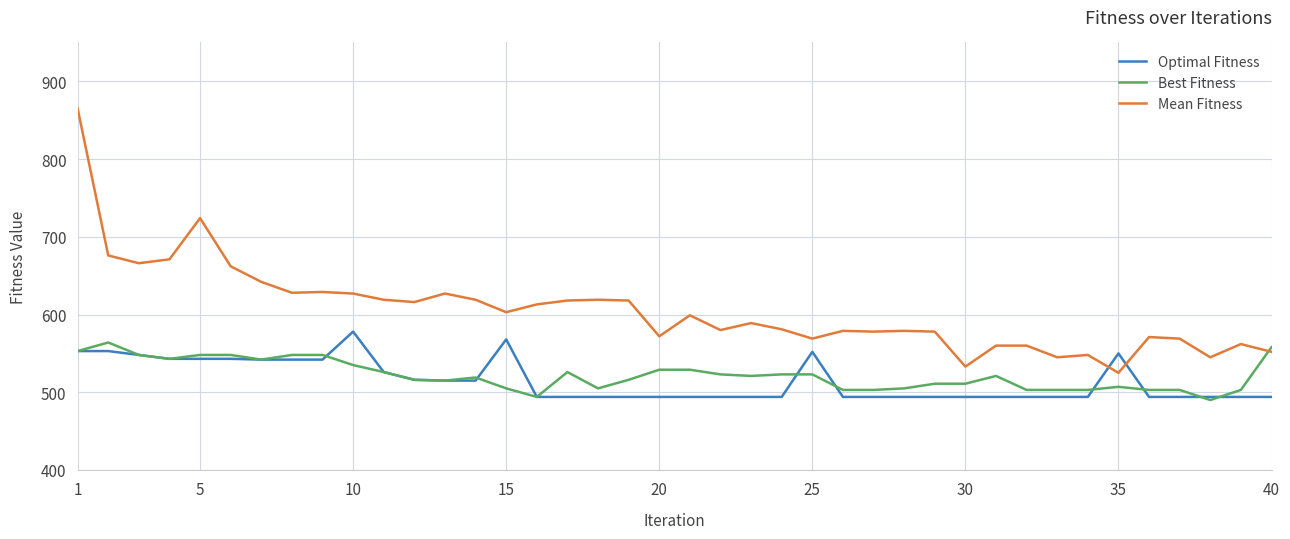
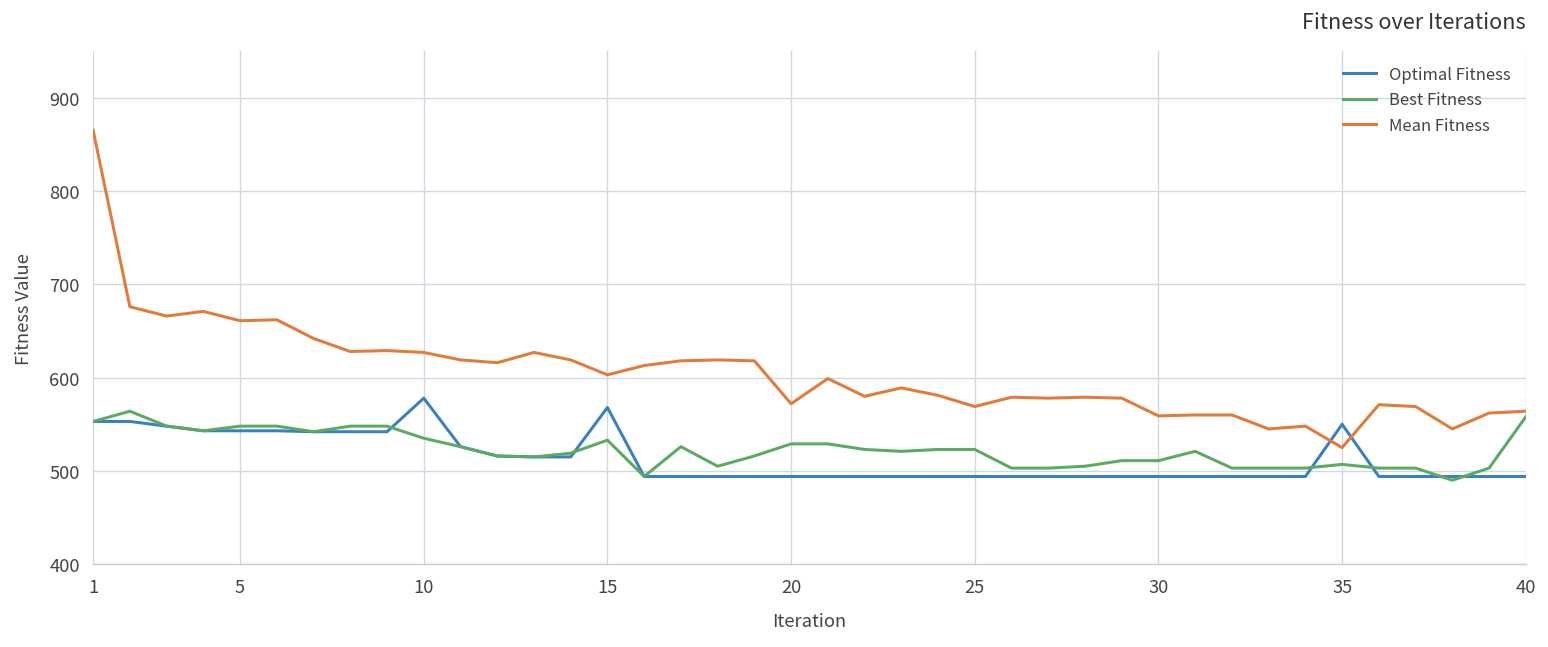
Mean Fitness, 5: 720 -> 660
Best Fitness, 15: 510 -> 530
Optimal Fitness, 25: 550 -> 490
Mean Fitness, 30: 530 -> 560
Mean Fitness, 40: 550 -> 560
